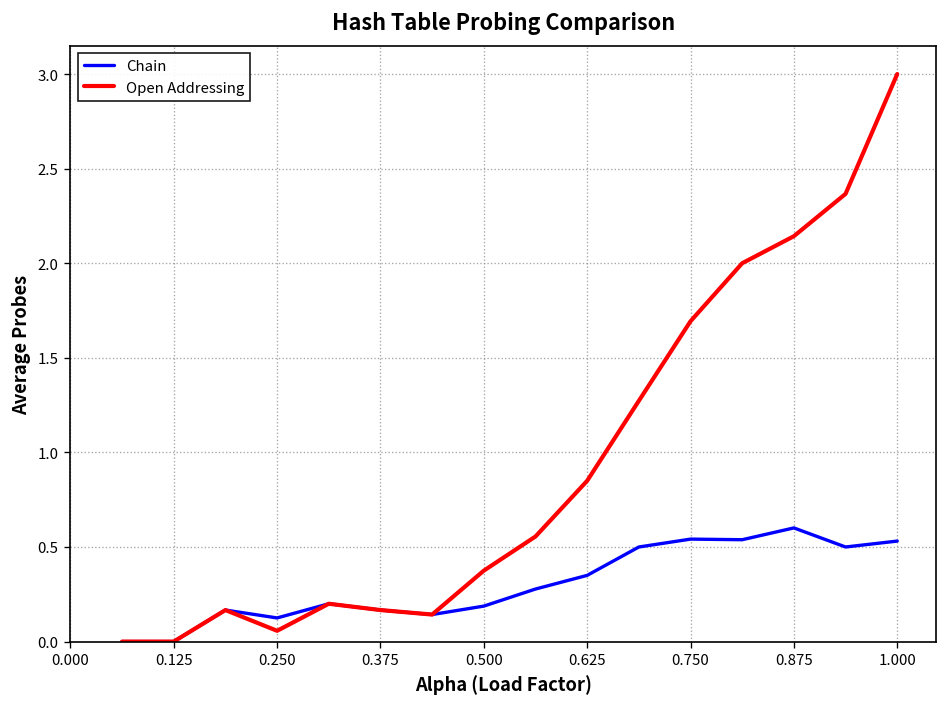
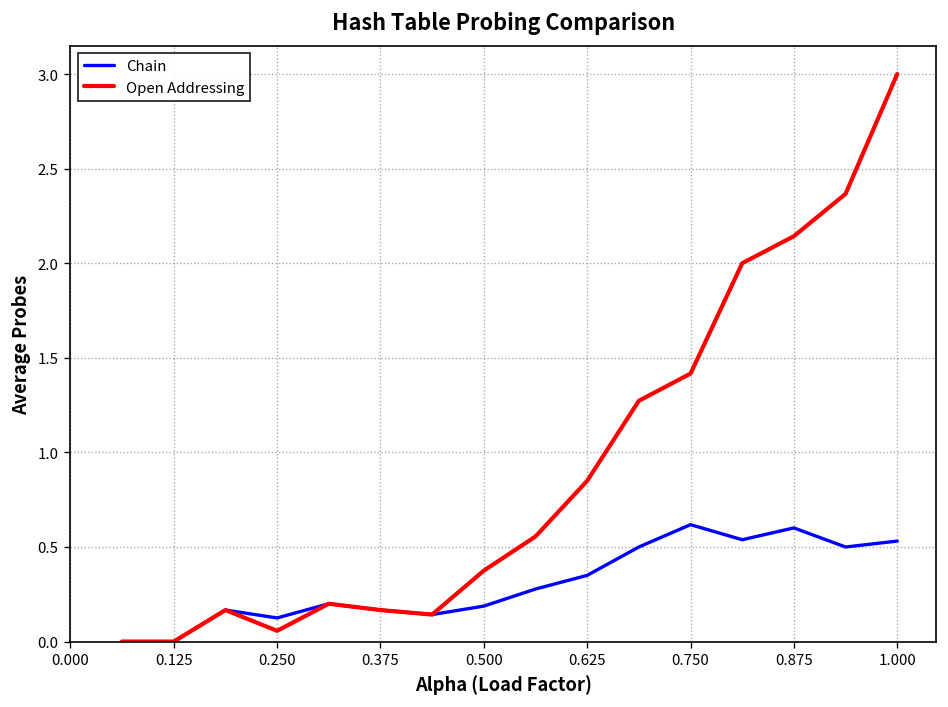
Chain, 0.750: 0.54 -> 0.62
Open Addressing, 0.750: 1.69 -> 1.42
